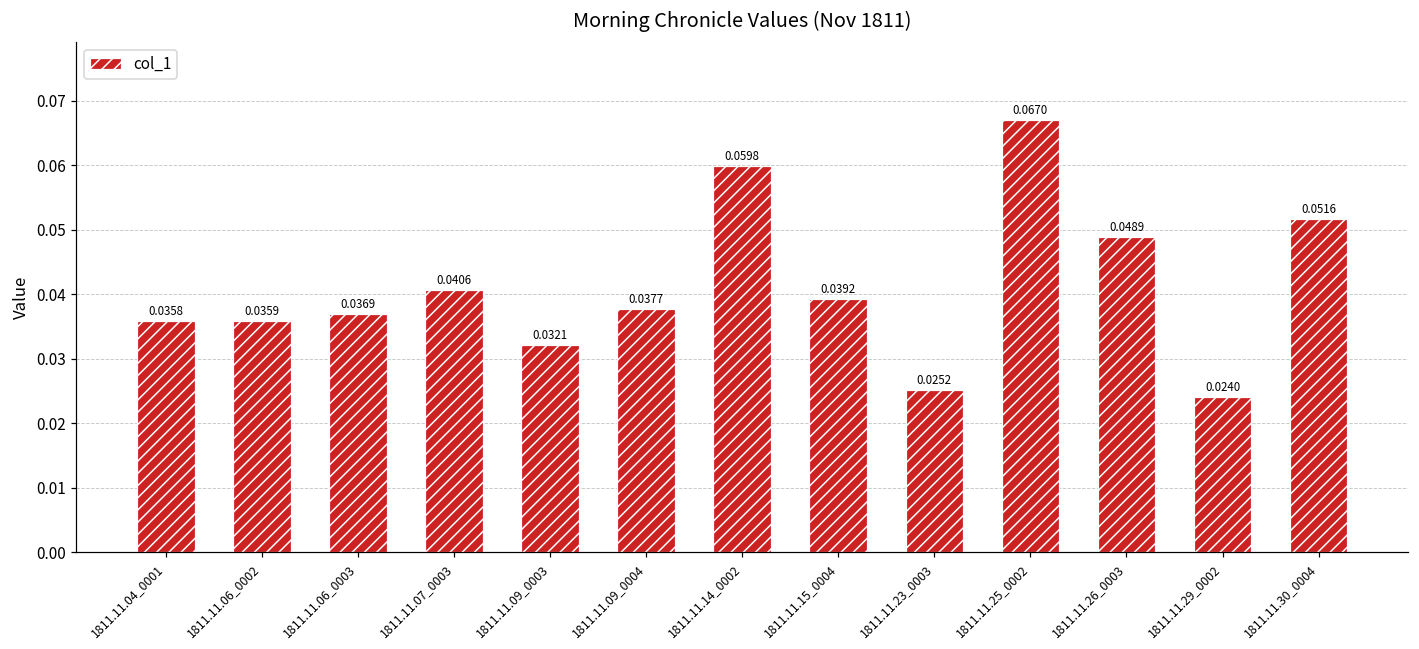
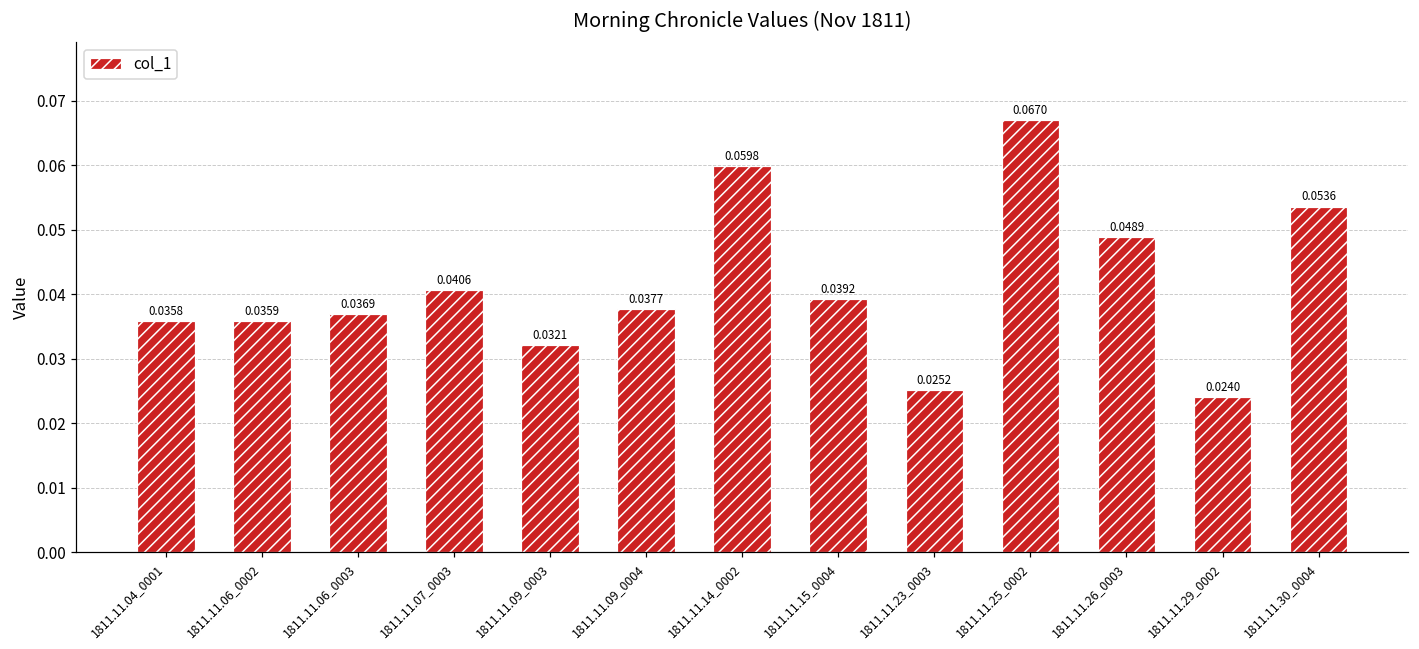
1811.11.30_0004: 0.0516 -> 0.0536
